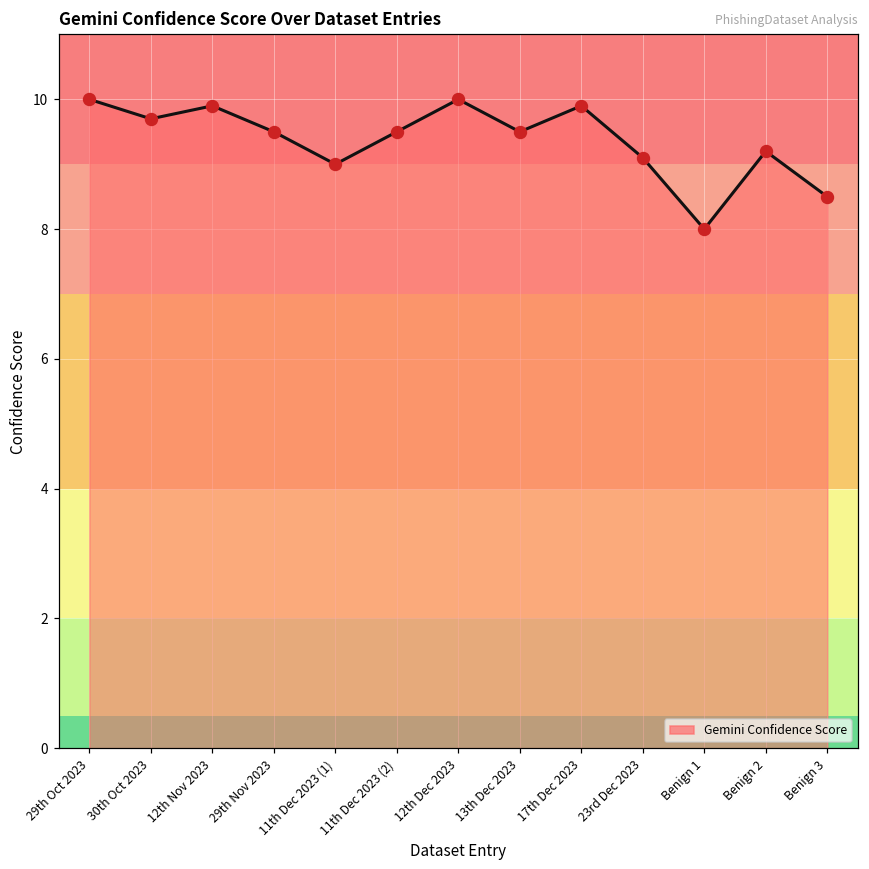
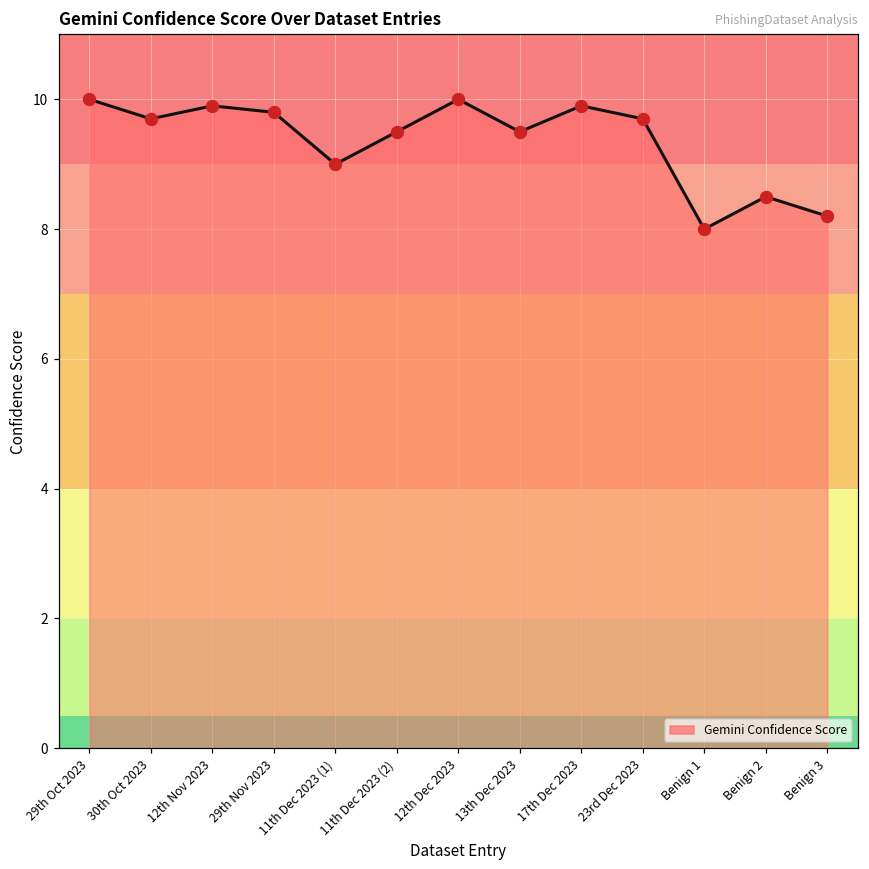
29th Nov 2023: 9.5 -> 9.8
23rd Dec 2023: 9.1 -> 9.7
Benign 2: 9.2 -> 8.5
Benign 3: 8.5 -> 8.2
